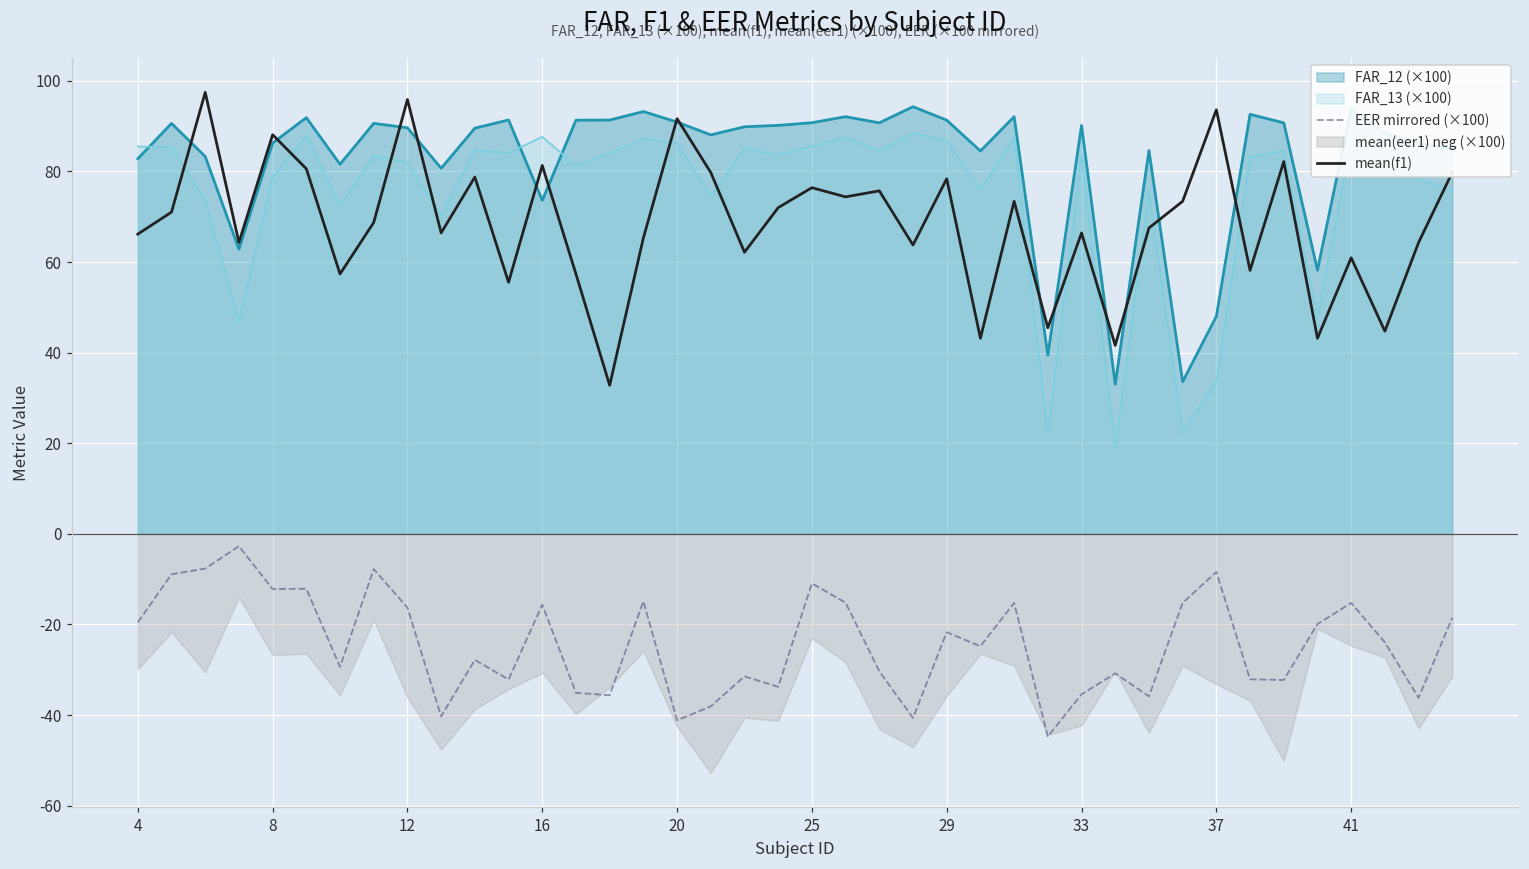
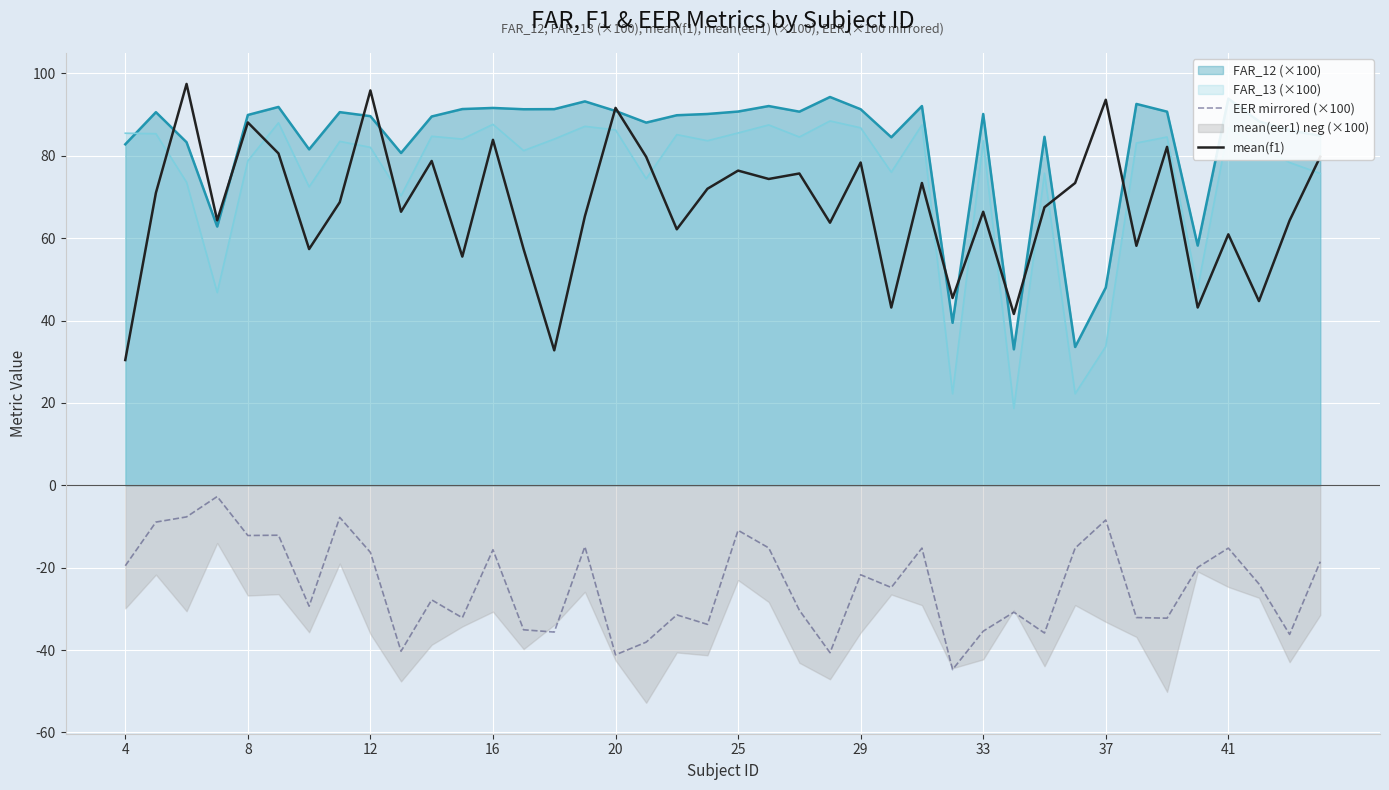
mean(f1), 4: 66 -> 30
FAR_12 (×100), 8: 86 -> 90
FAR_12 (×100), 16: 74 -> 92
mean(f1), 16: 81 -> 84
